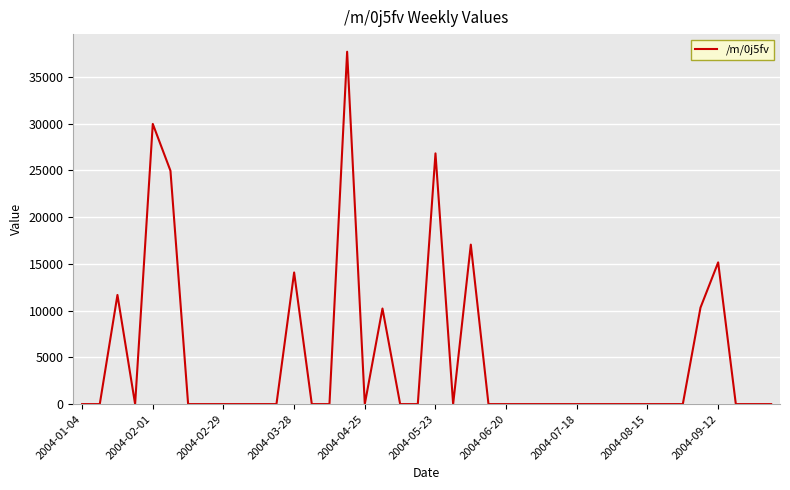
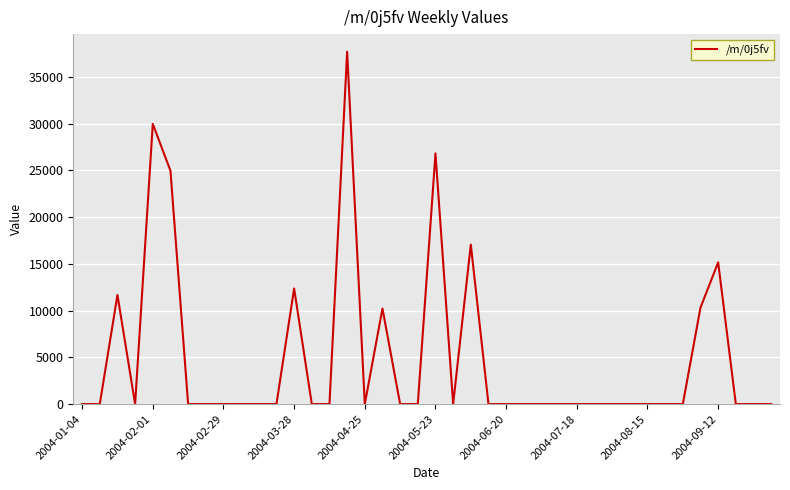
2004-03-28: 14000 -> 12000
